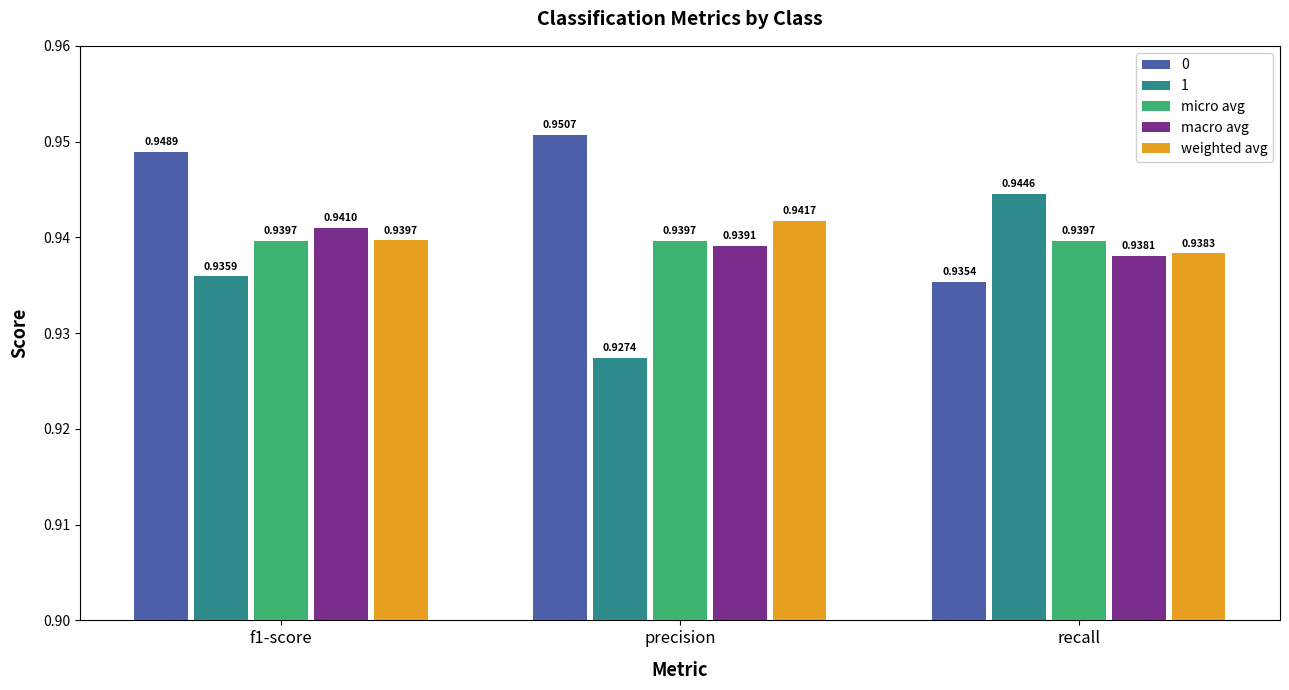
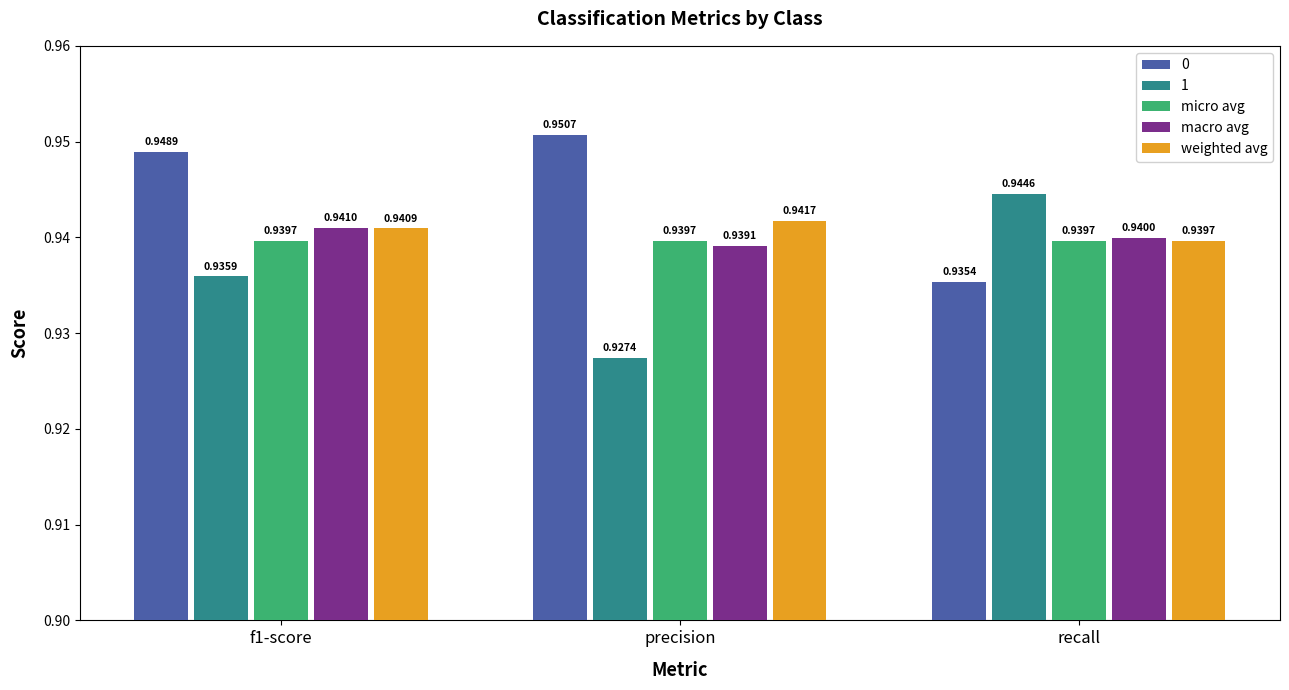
weighted avg, f1-score: 0.9397 -> 0.9409
macro avg, recall: 0.9381 -> 0.9400
weighted avg, recall: 0.9383 -> 0.9397
